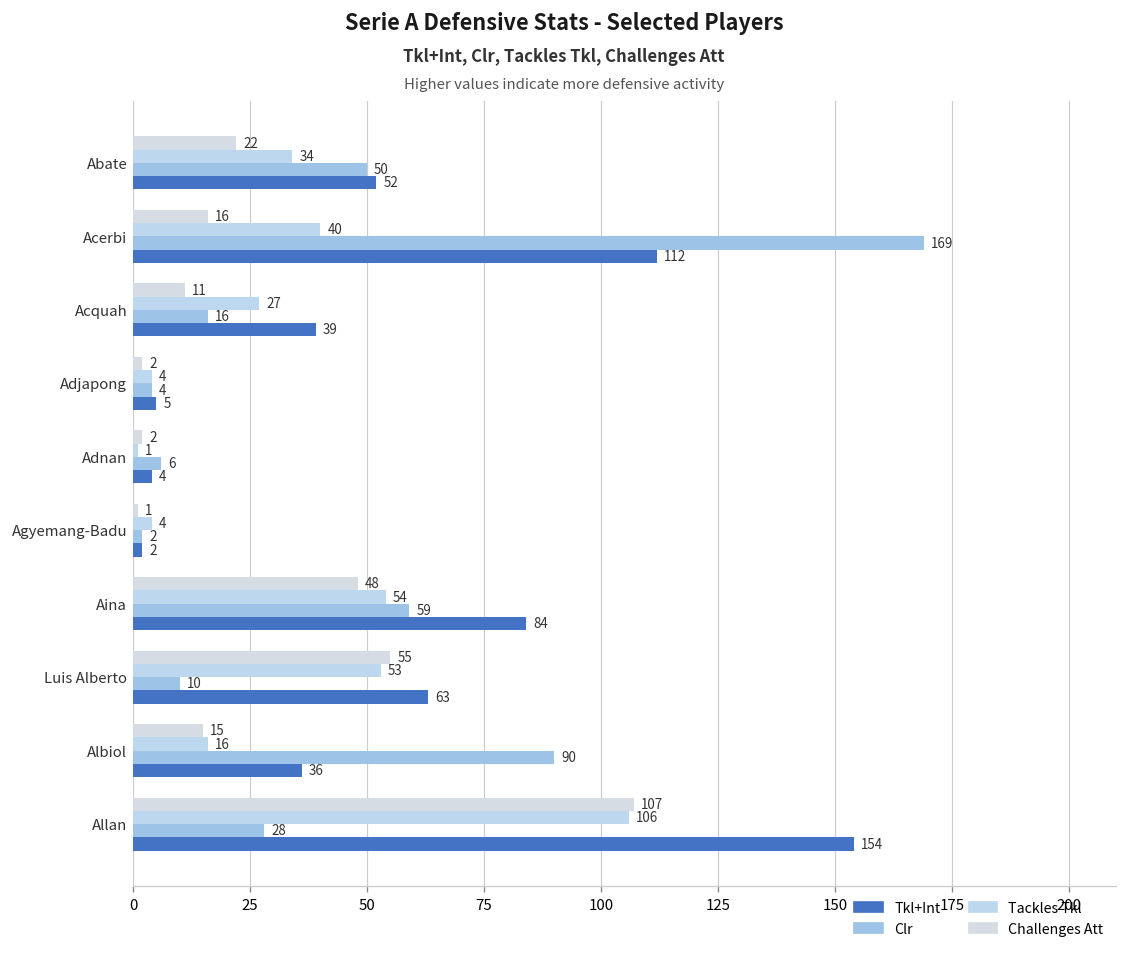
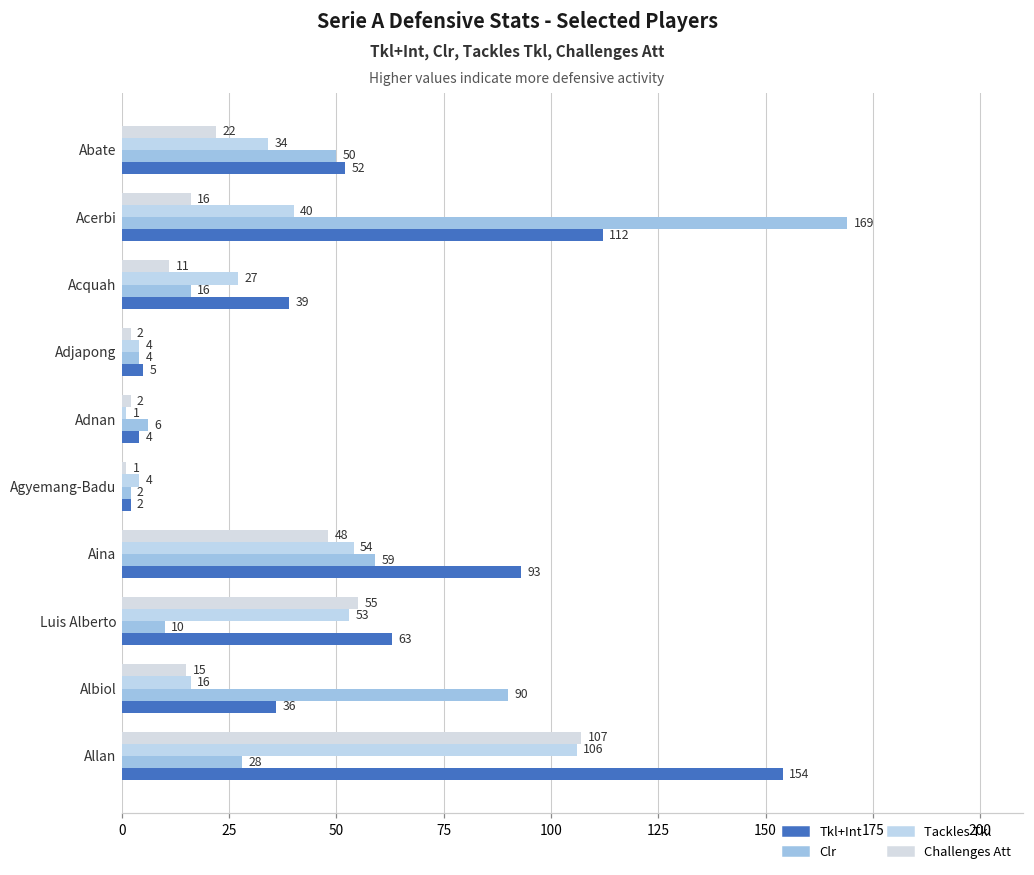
Tkl+Int, Aina: 84 -> 93
